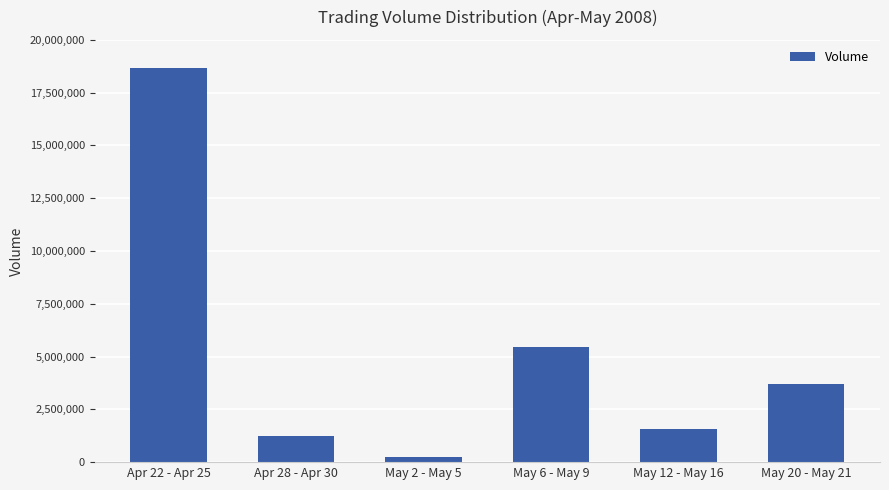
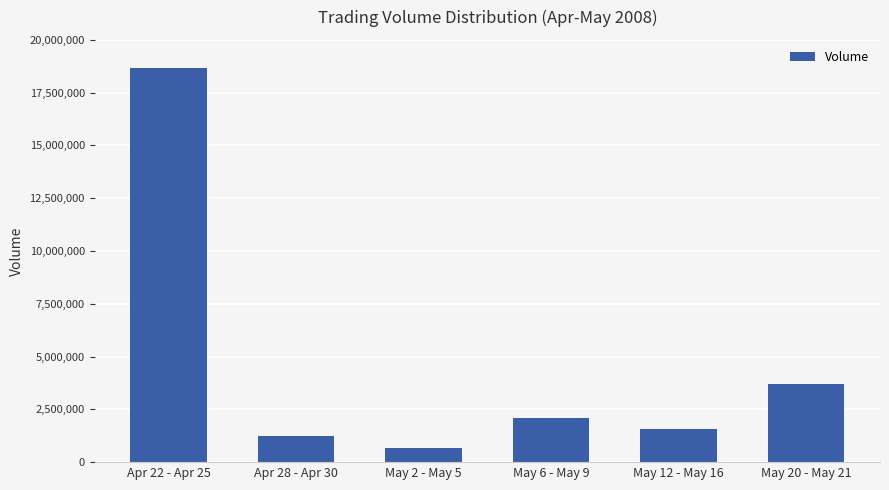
May 2 - May 5: 200,000 -> 700,000
May 6 - May 9: 5,400,000 -> 2,100,000
